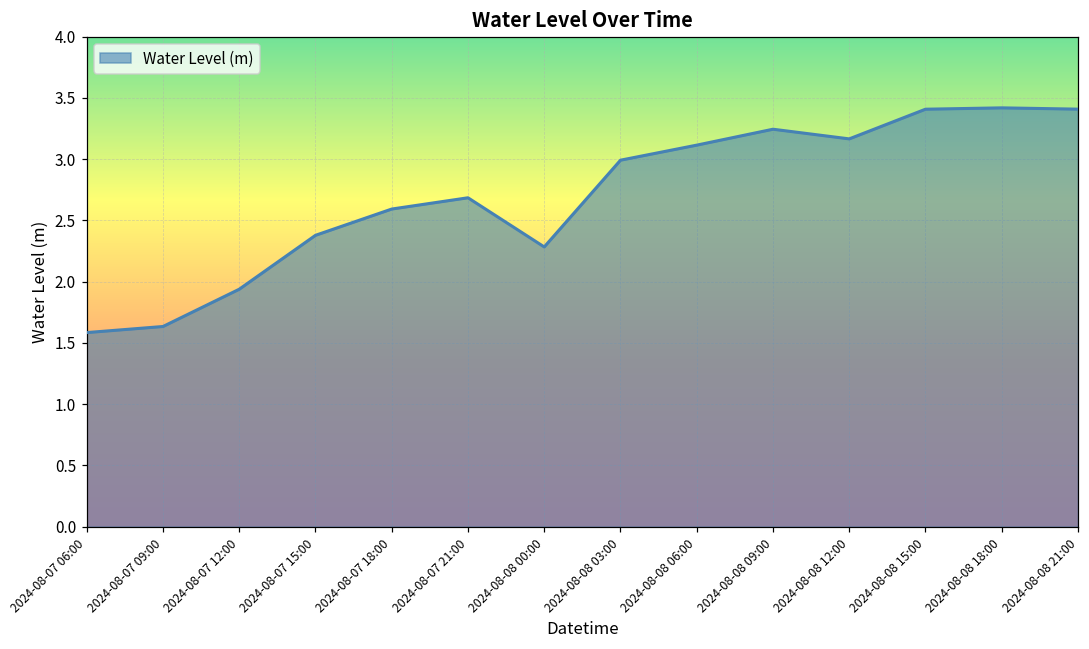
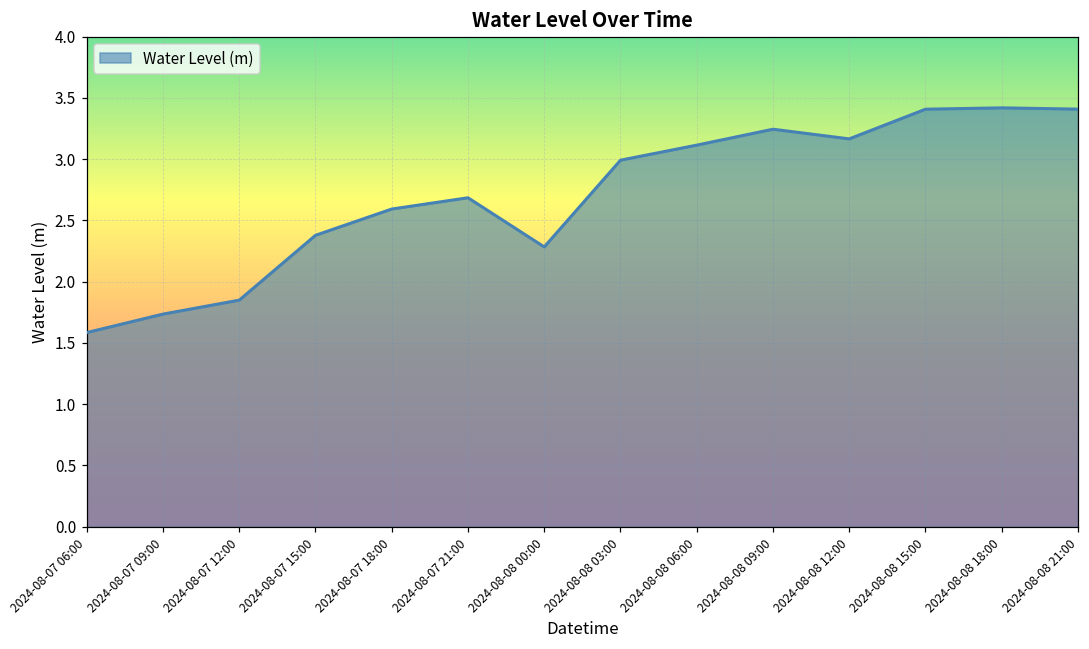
2024-08-07 09:00: 1.63 -> 1.74
2024-08-07 12:00: 1.94 -> 1.85
